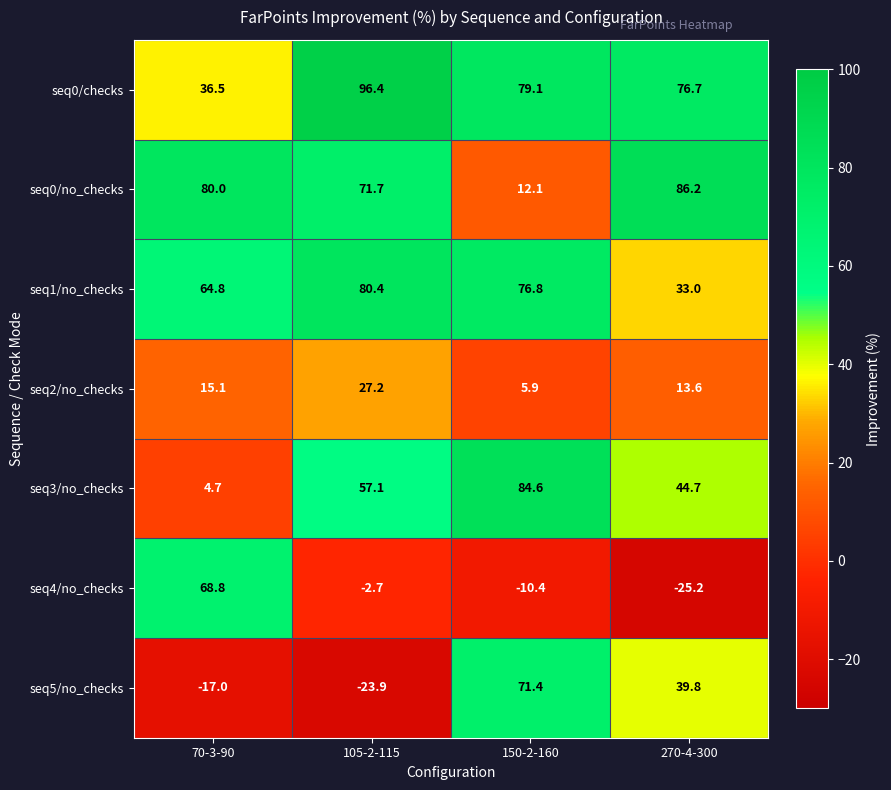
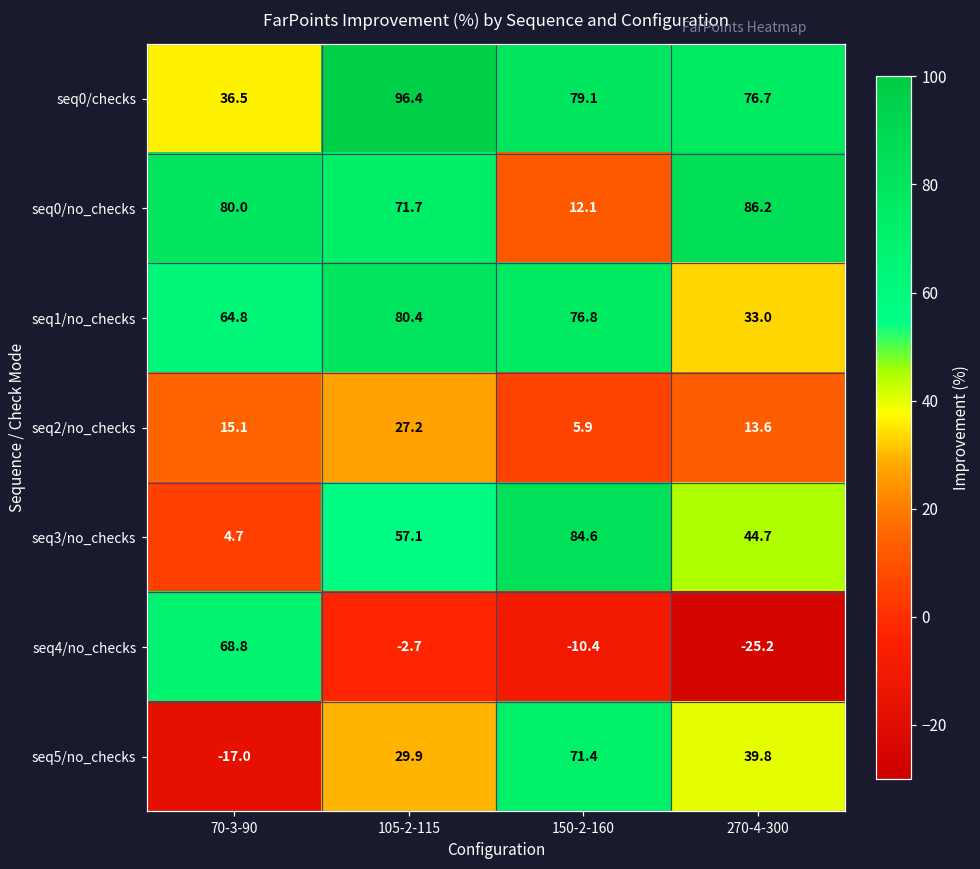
seq5/no_checks, 105-2-115: -23.9 -> 29.9
